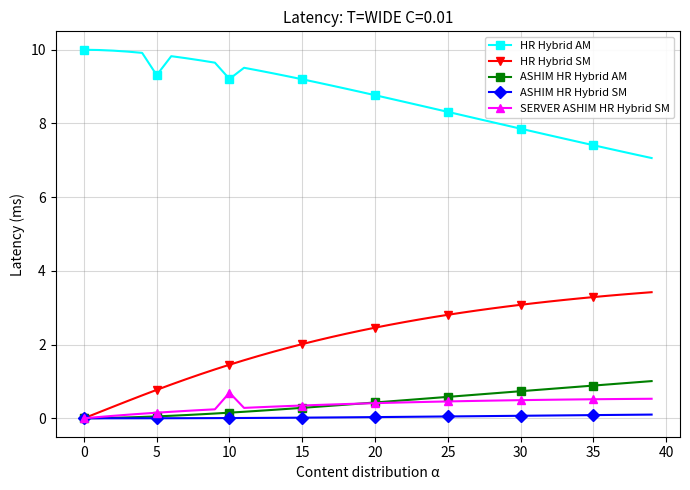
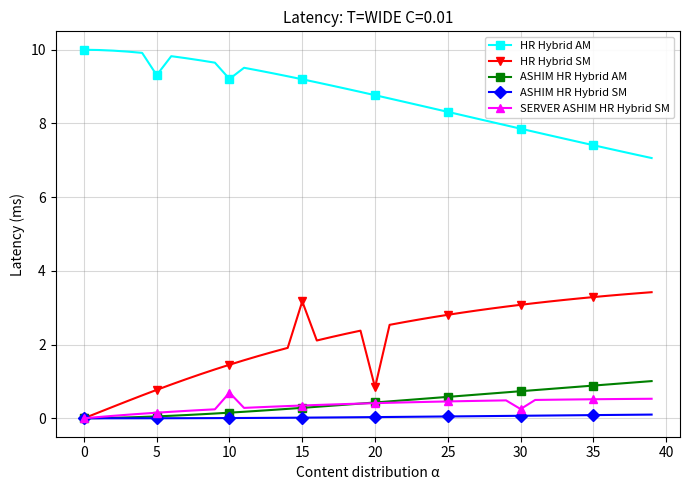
HR Hybrid SM, 15: 2.0 -> 3.2
HR Hybrid SM, 20: 2.5 -> 0.8
SERVER ASHIM HR Hybrid SM, 30: 0.5 -> 0.3
